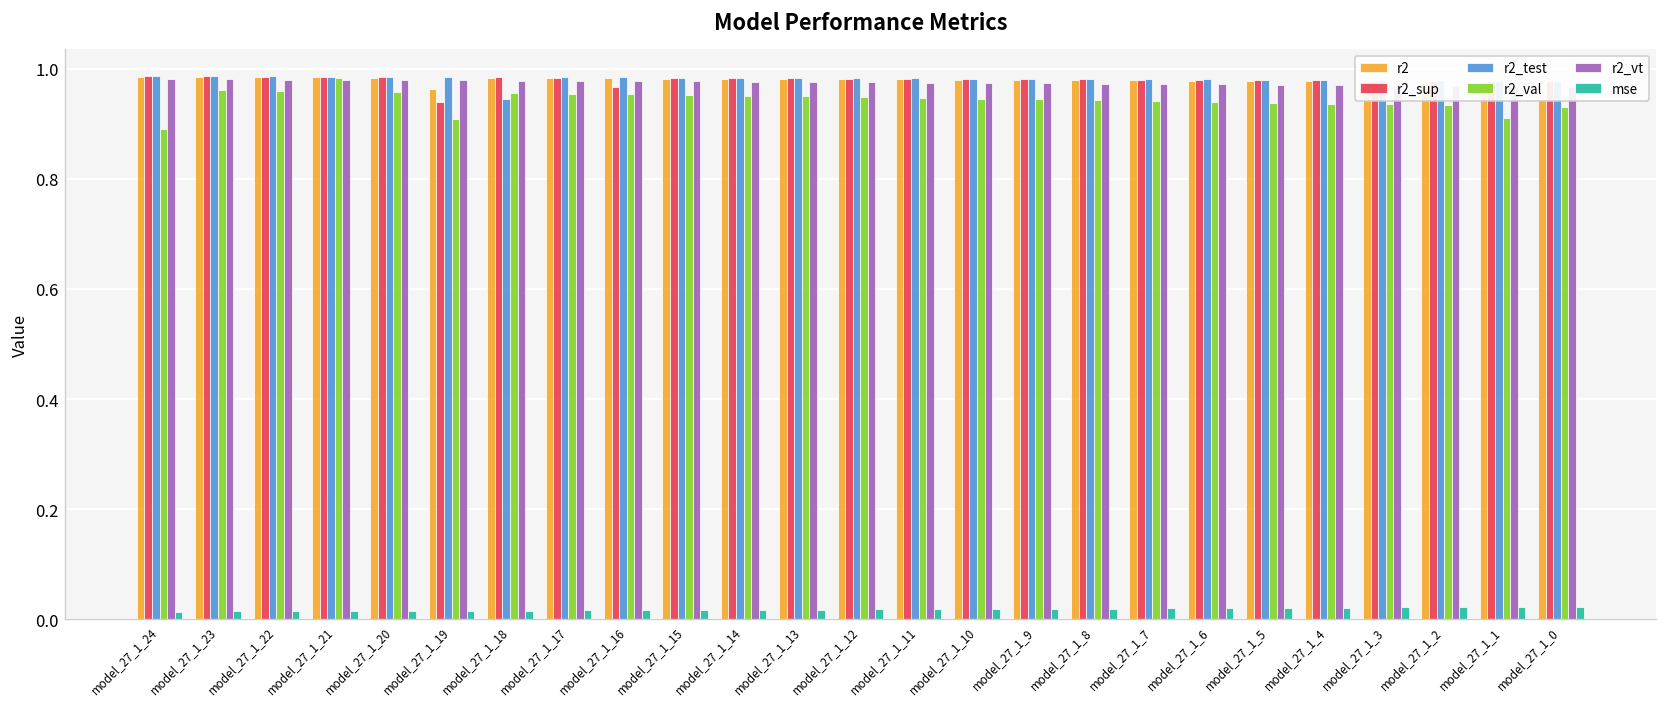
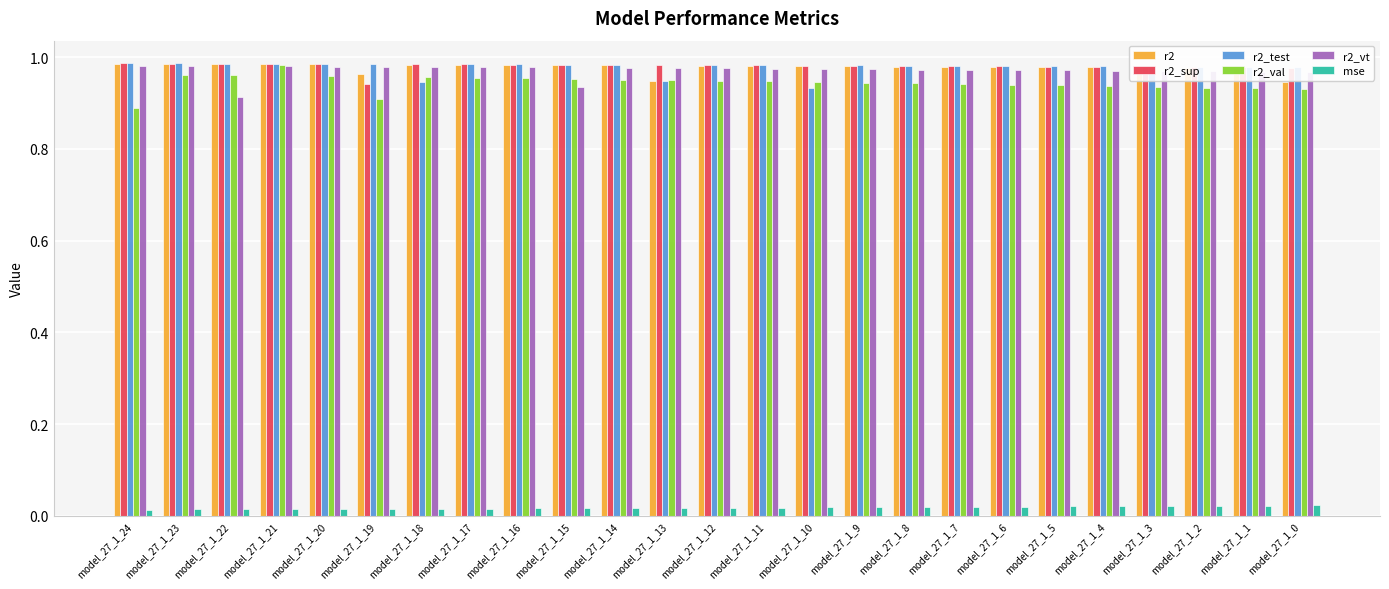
r2_vt, model_27_1_22: 0.98 -> 0.91
r2_sup, model_27_1_16: 0.97 -> 0.98
r2_vt, model_27_1_15: 0.98 -> 0.93
r2, model_27_1_13: 0.98 -> 0.95
r2_test, model_27_1_13: 0.98 -> 0.95
r2_test, model_27_1_10: 0.98 -> 0.93
r2_val, model_27_1_1: 0.91 -> 0.93
